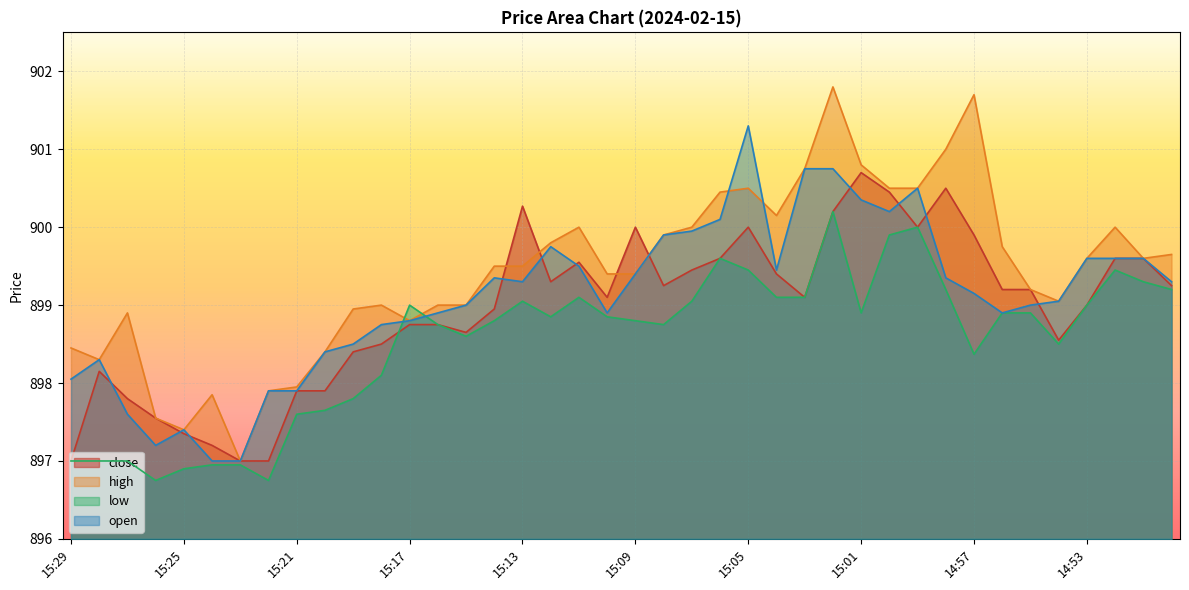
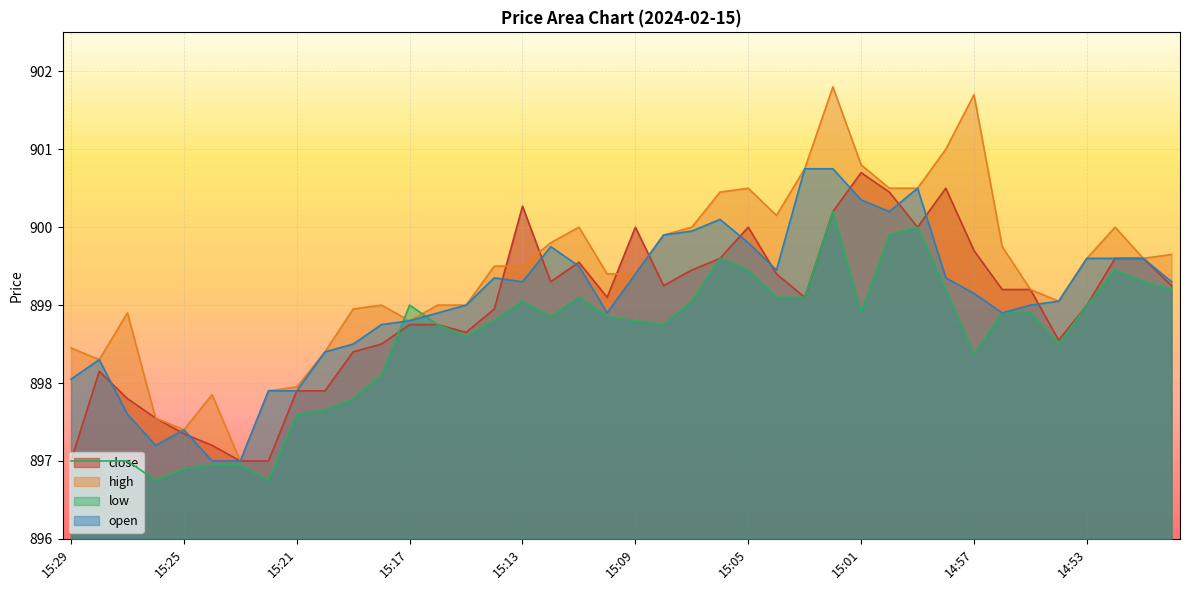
open, 15:05: 901.3 -> 899.8
close, 14:57: 899.9 -> 899.7
